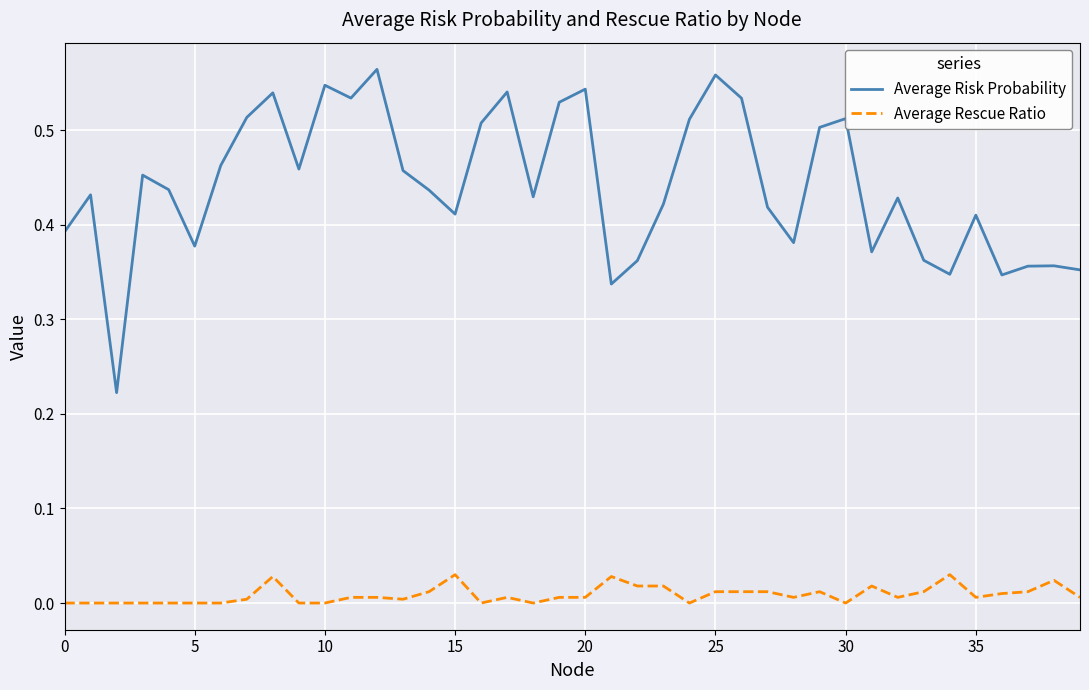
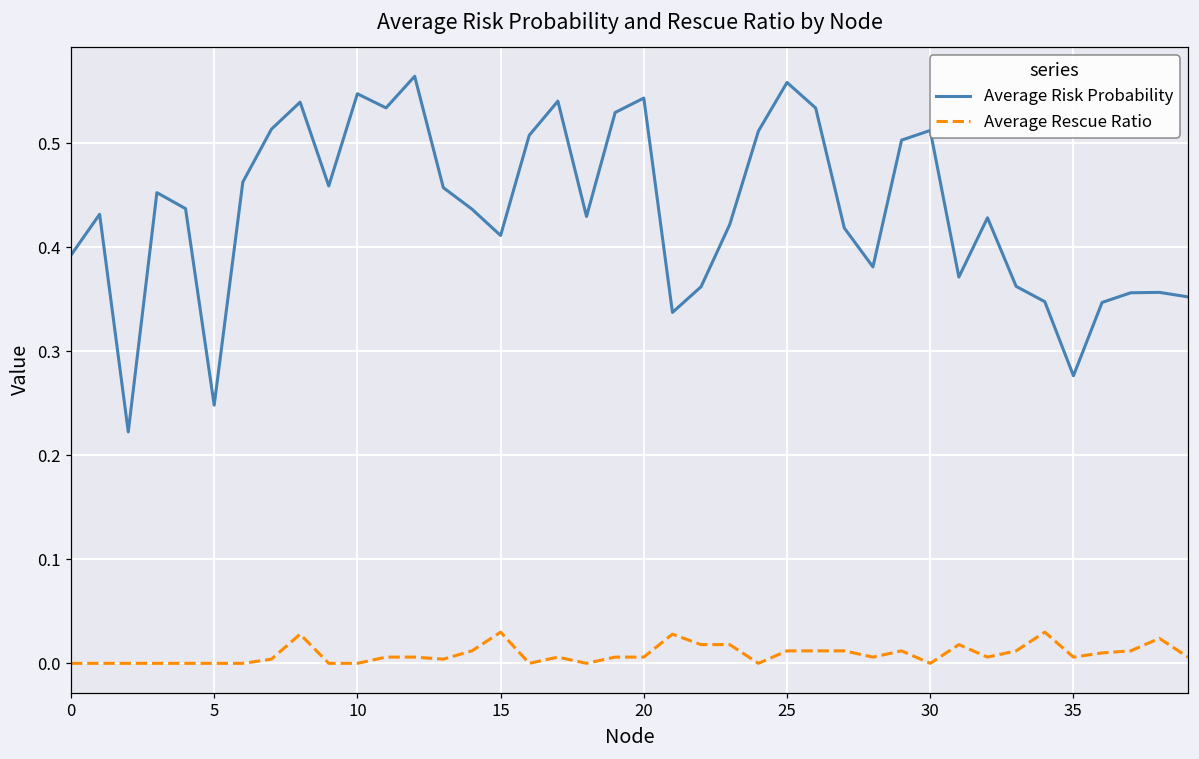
Average Risk Probability, 5: 0.38 -> 0.25
Average Risk Probability, 35: 0.41 -> 0.28
